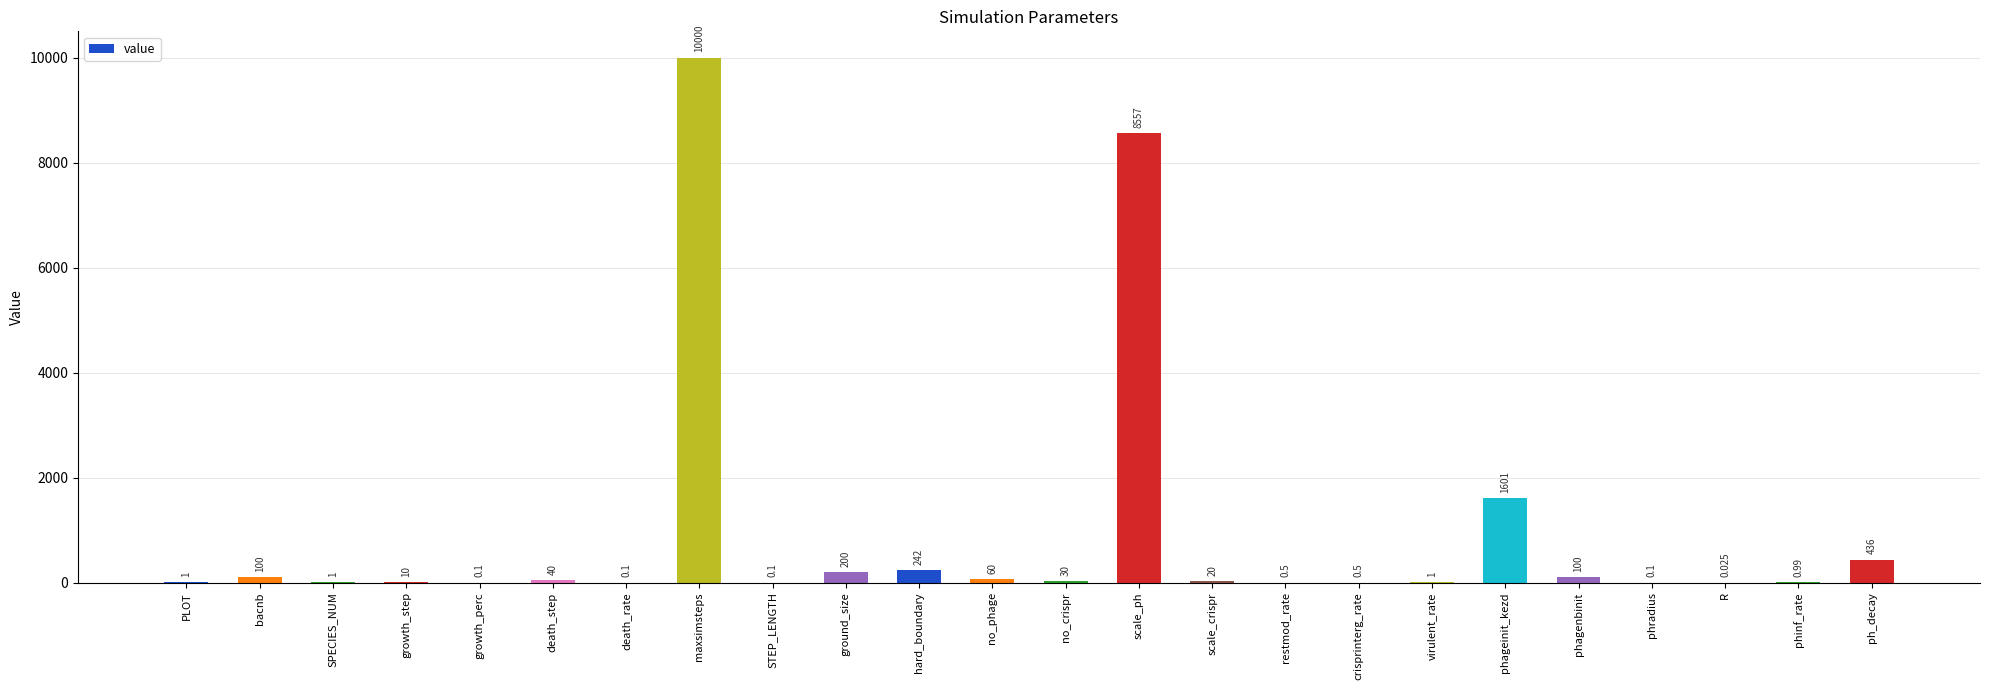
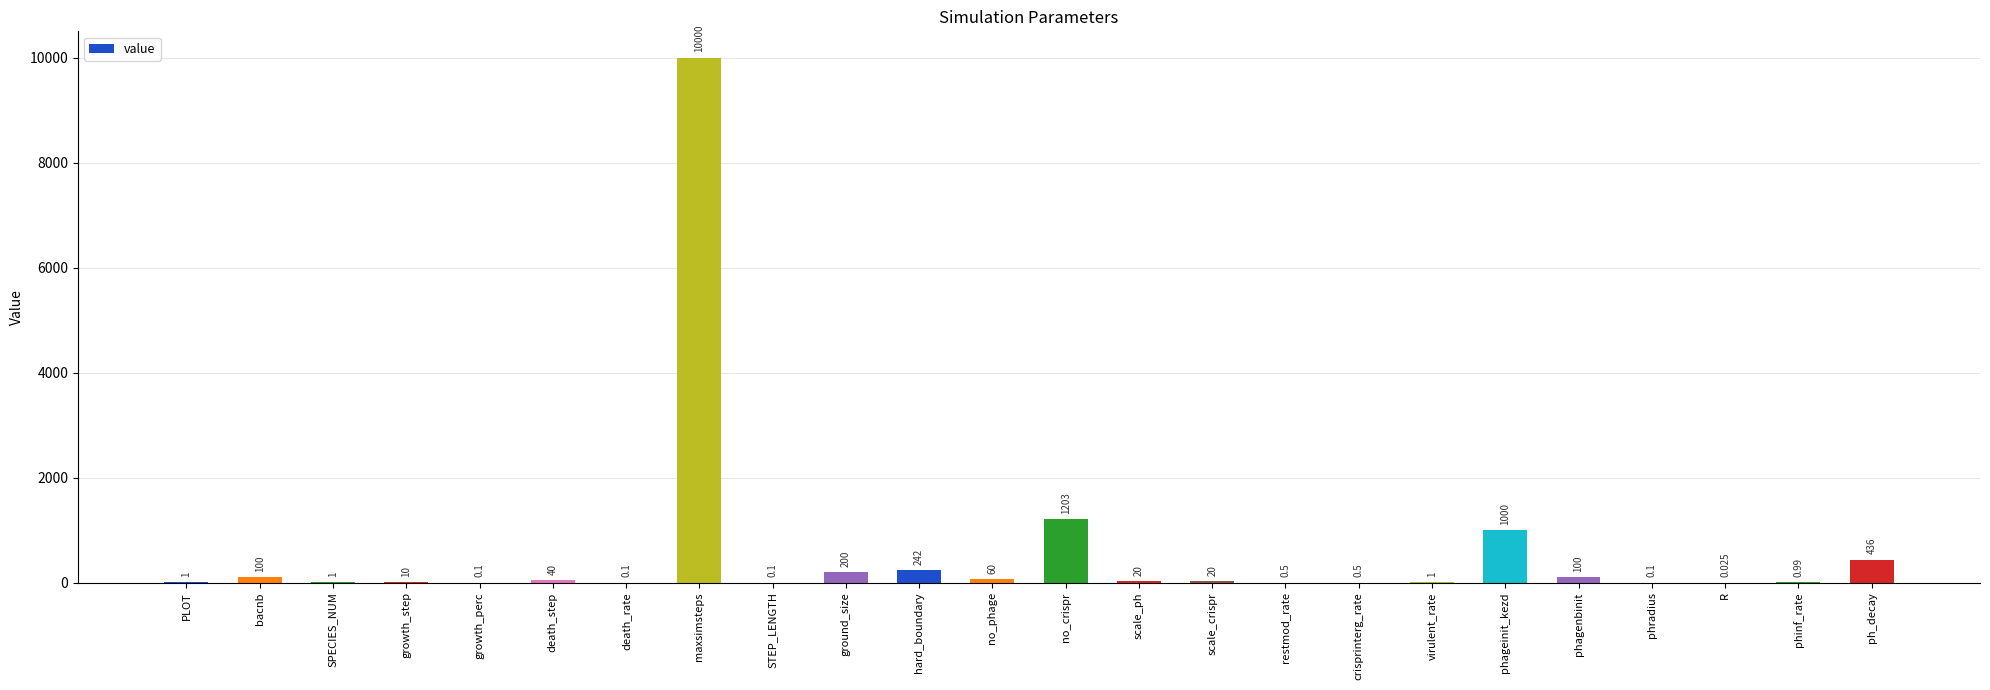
no_crispr: 30 -> 1203
scale_ph: 8557 -> 20
phageinit_kezd: 1601 -> 1000
